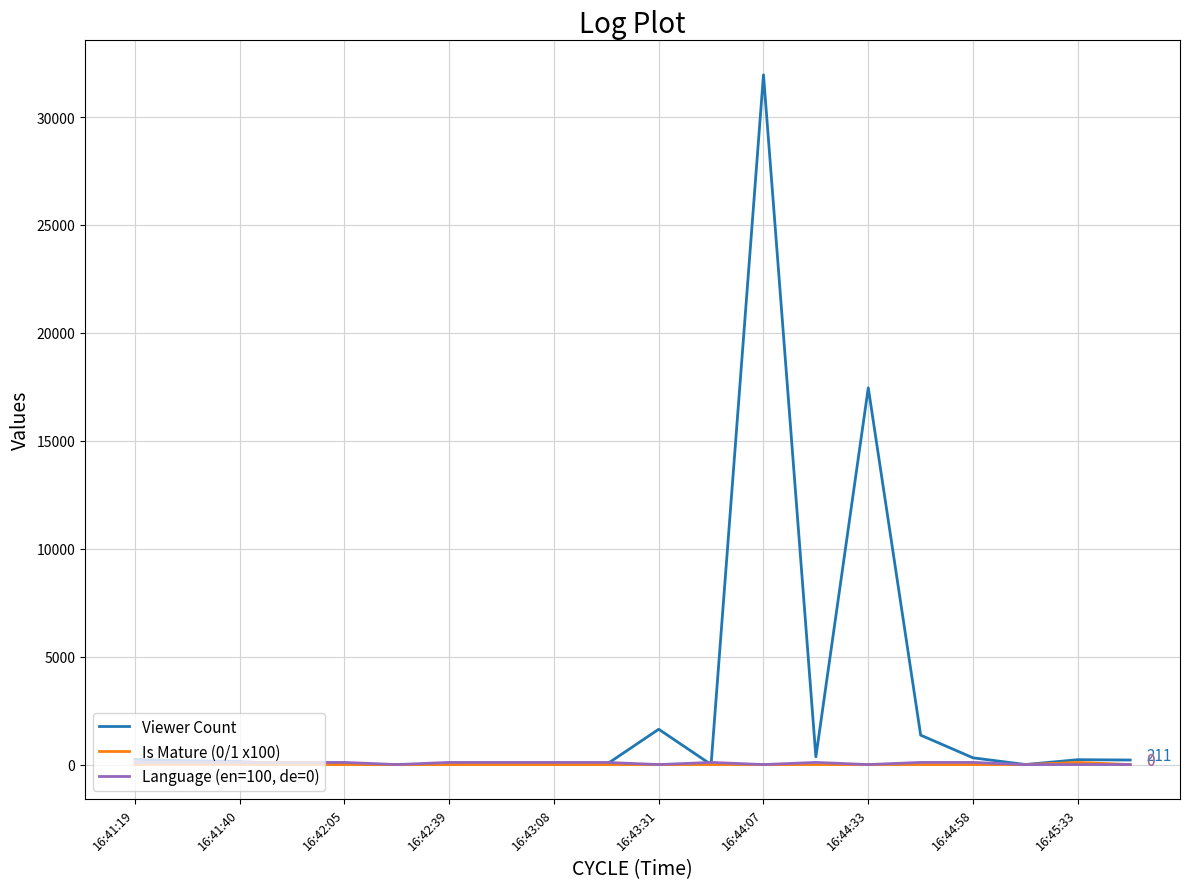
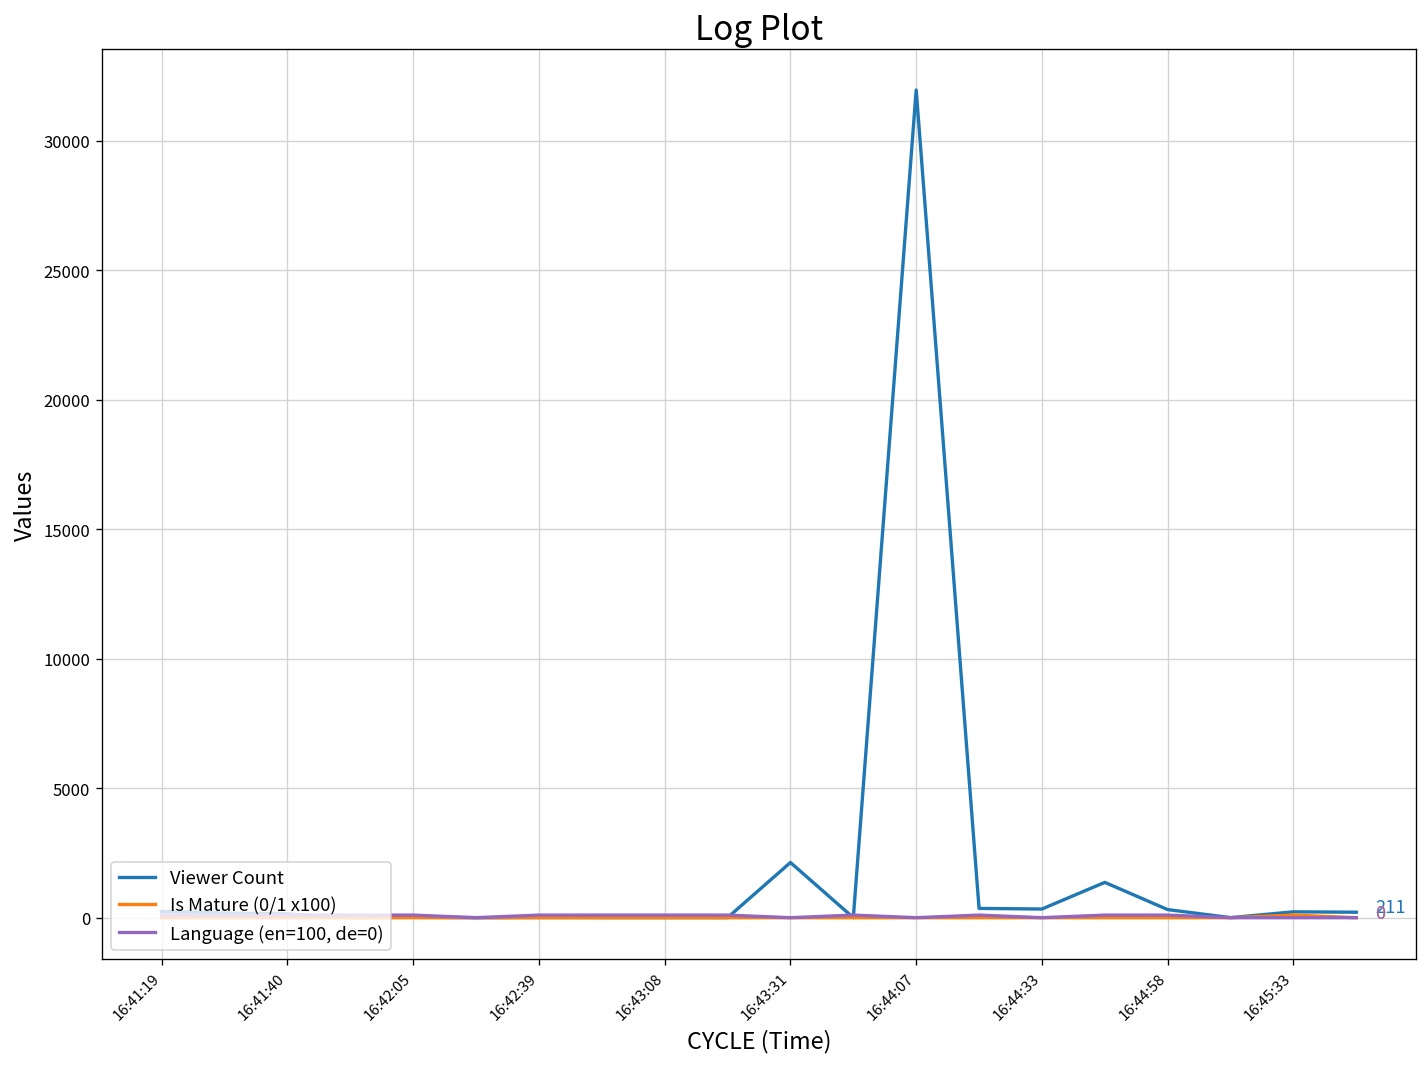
Viewer Count, 16:43:31: 1600 -> 2100
Viewer Count, 16:44:33: 17500 -> 300
